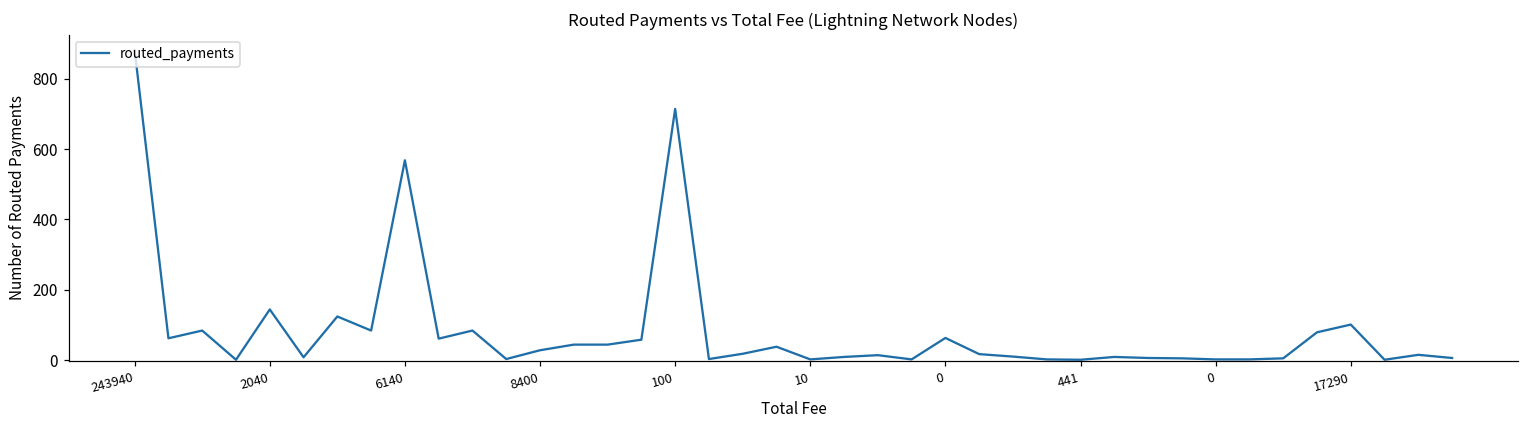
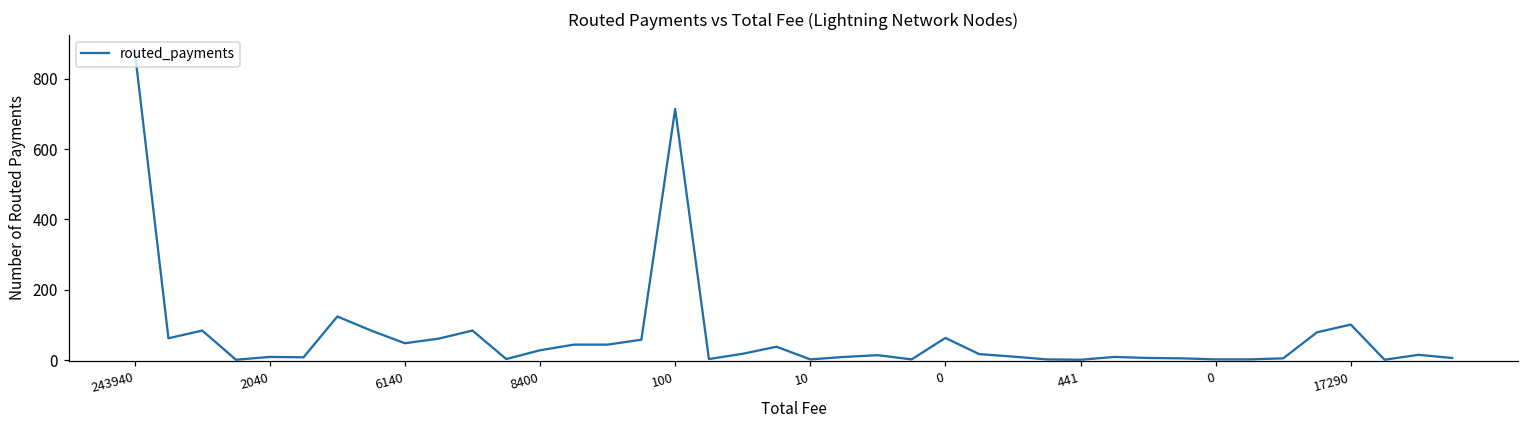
2040: 140 -> 10
6140: 570 -> 50
